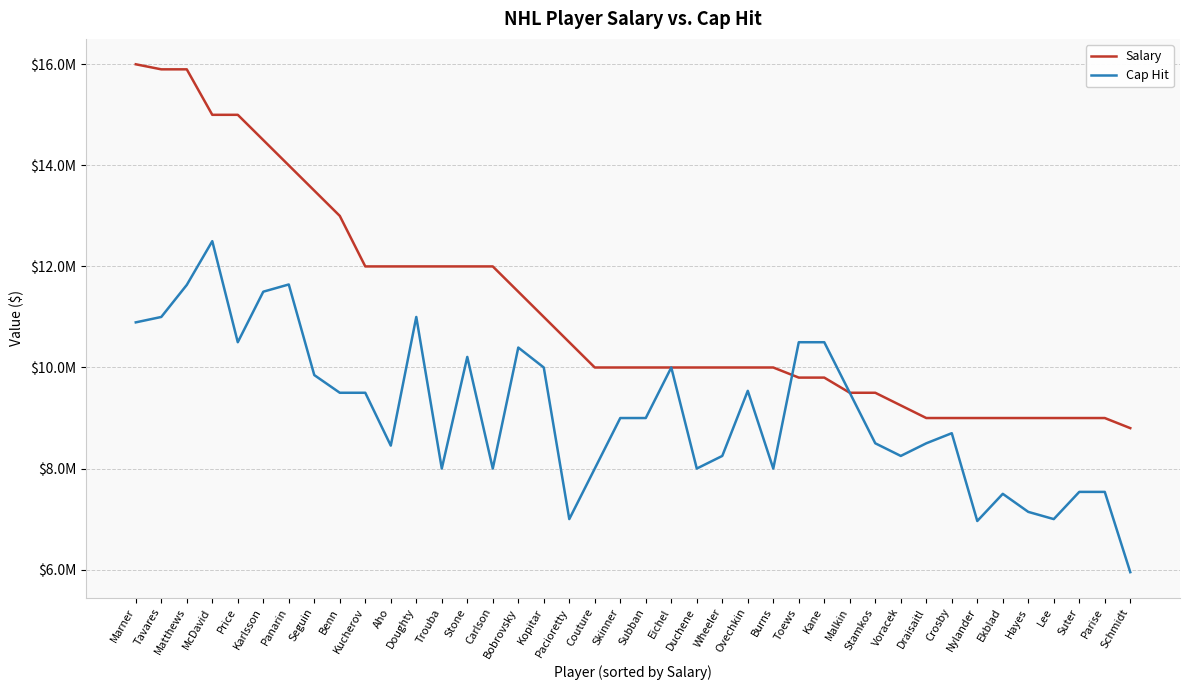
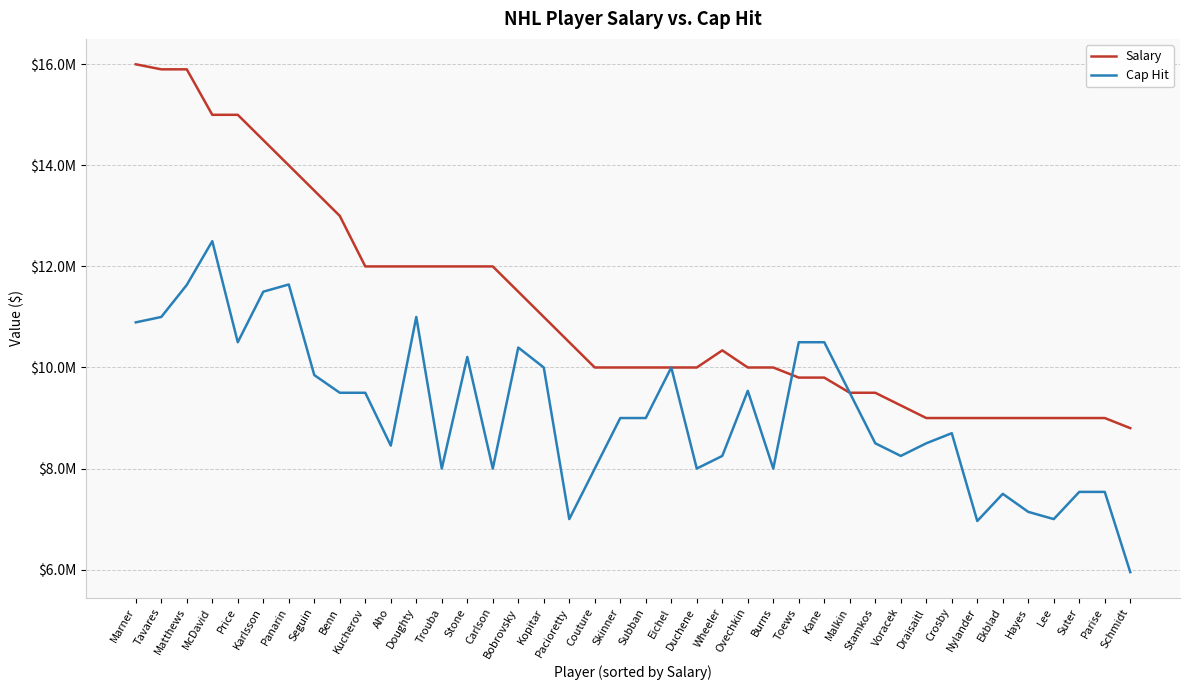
Salary, Wheeler: $10000000 -> $10300000
